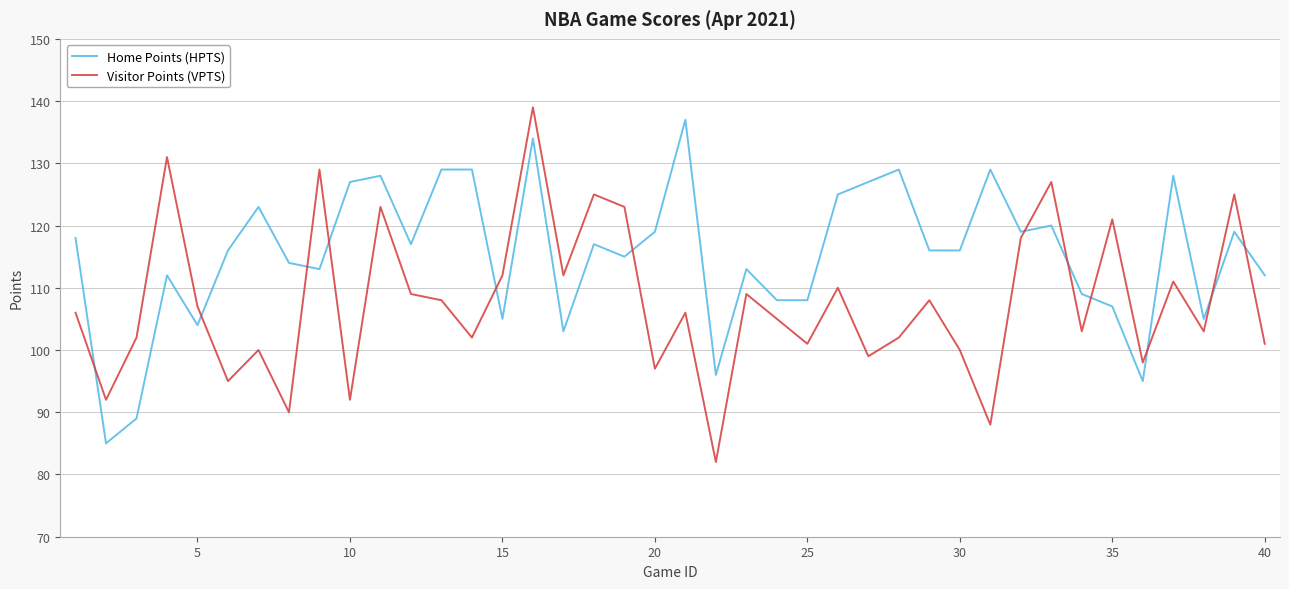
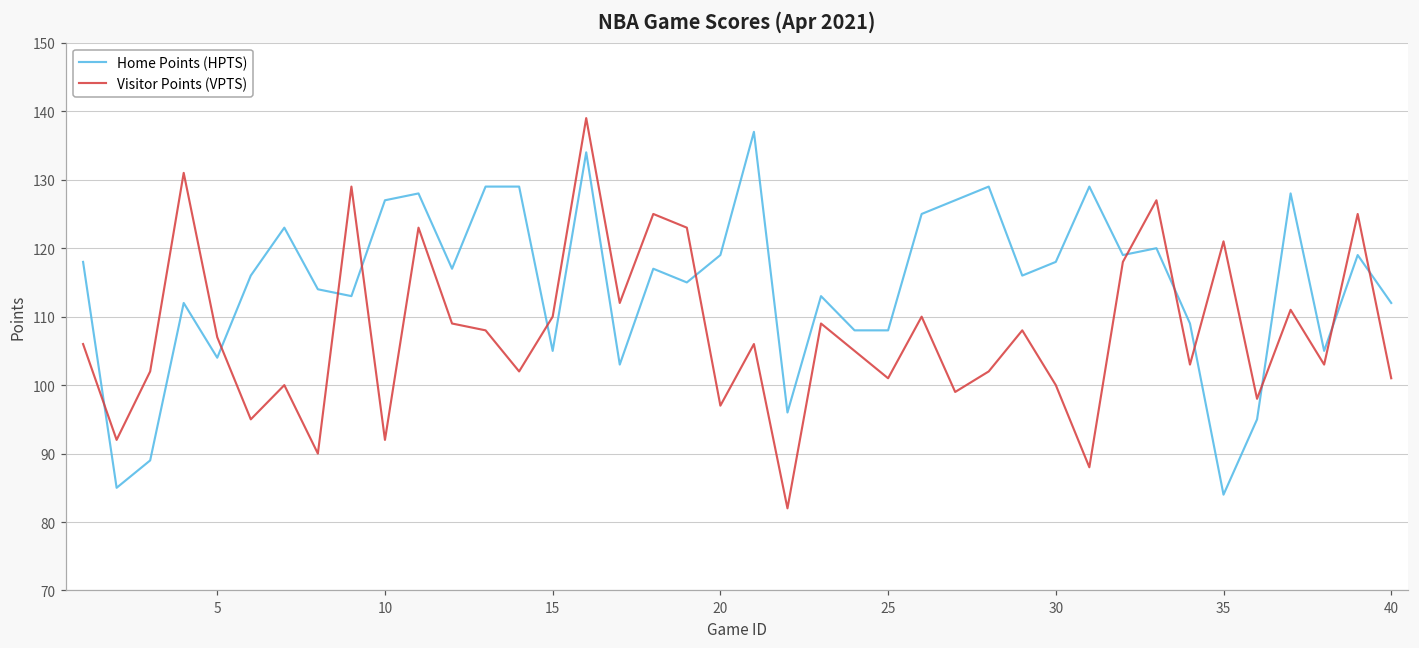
Visitor Points (VPTS), 15: 112 -> 110
Home Points (HPTS), 30: 116 -> 118
Home Points (HPTS), 35: 107 -> 84
